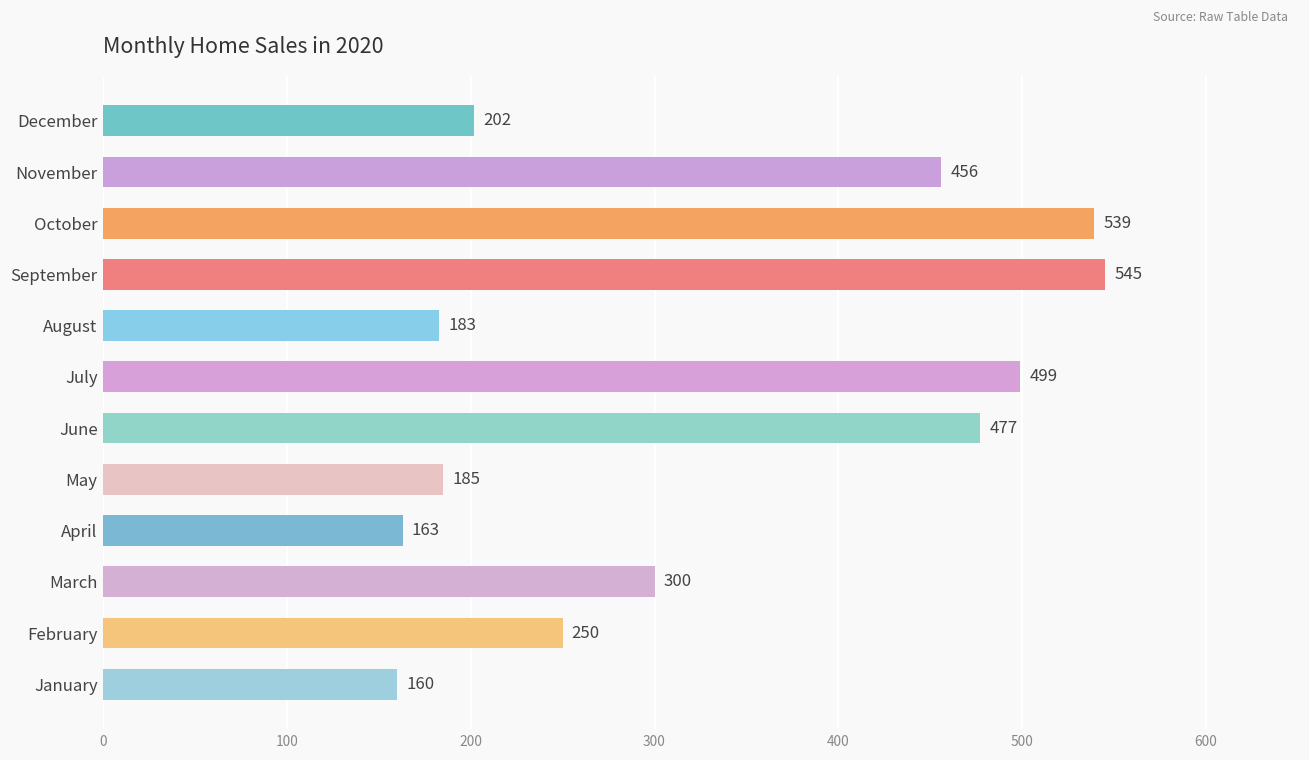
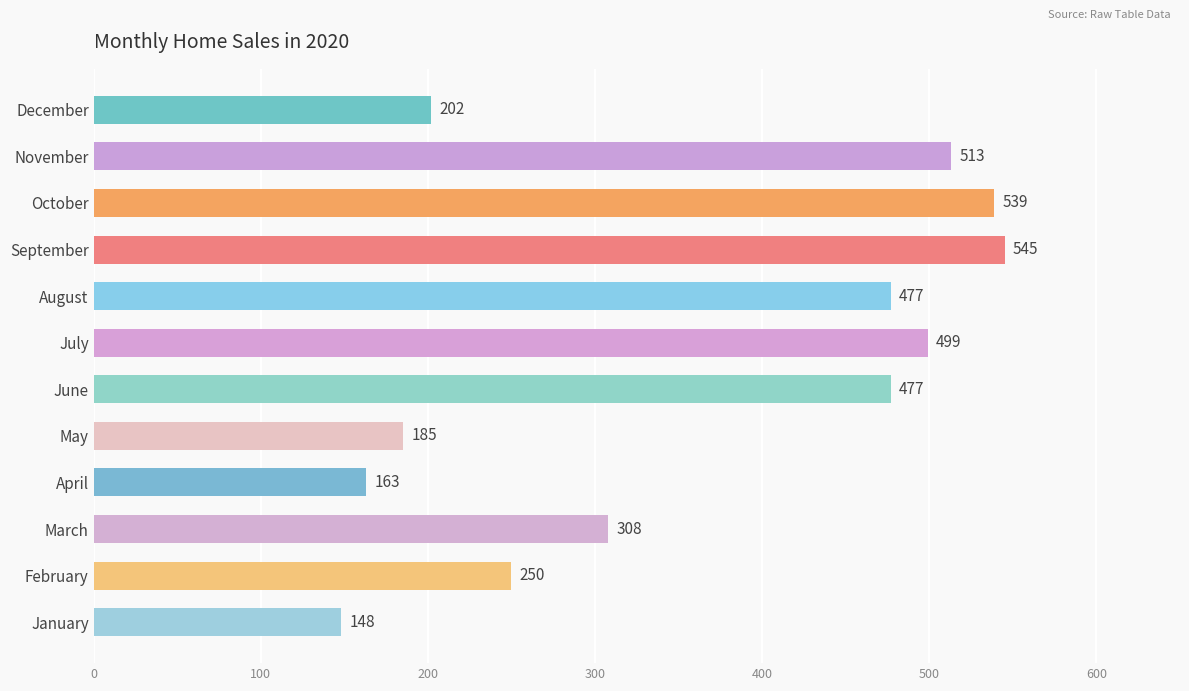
November: 456 -> 513
August: 183 -> 477
March: 300 -> 308
January: 160 -> 148
